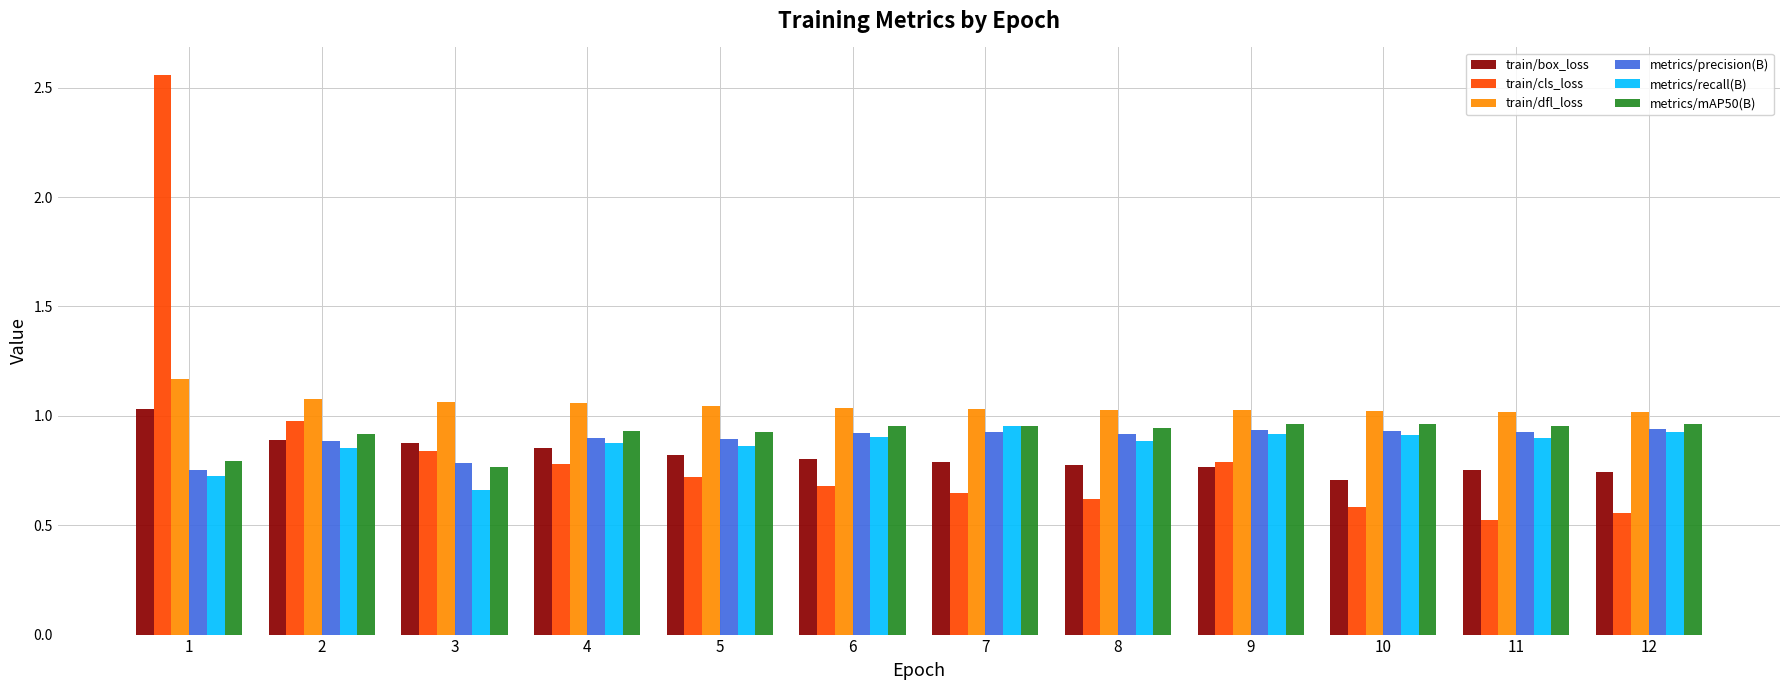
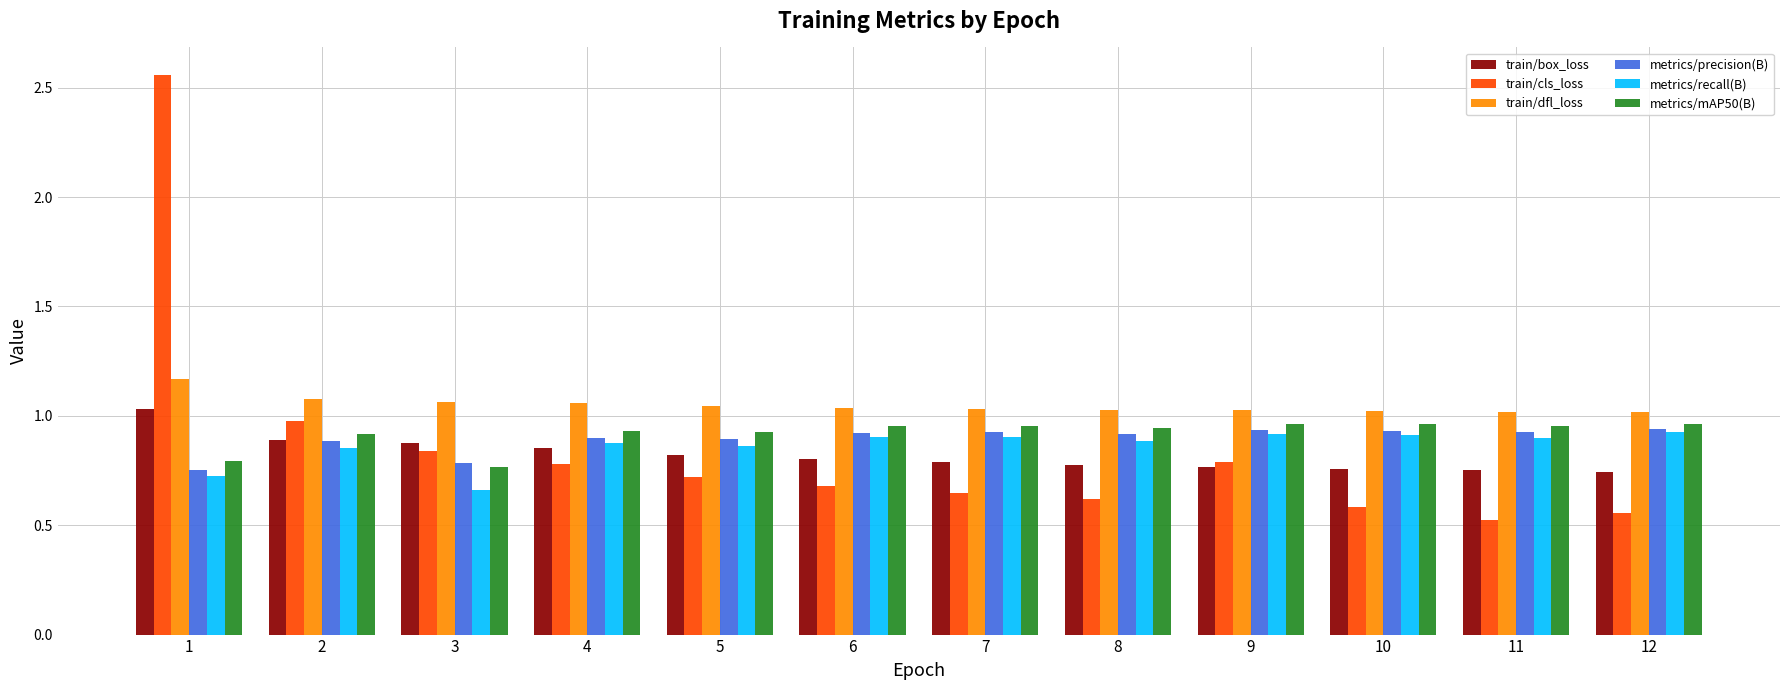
metrics/recall(B), 7: 0.95 -> 0.90
train/box_loss, 10: 0.71 -> 0.76
